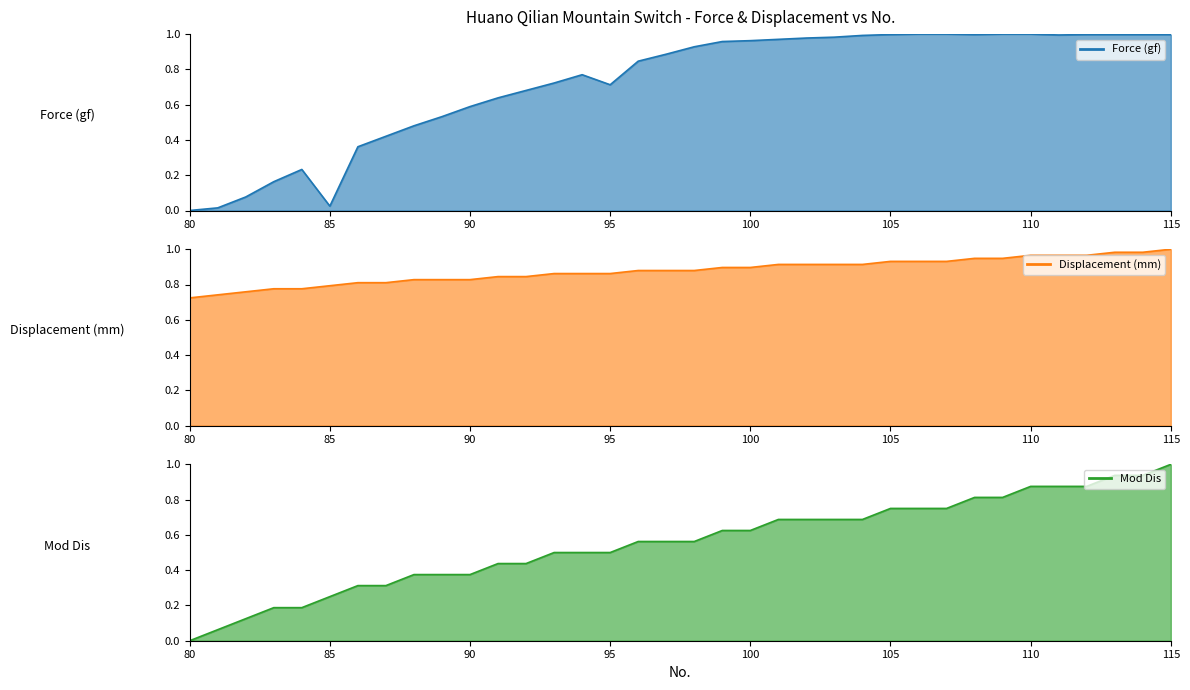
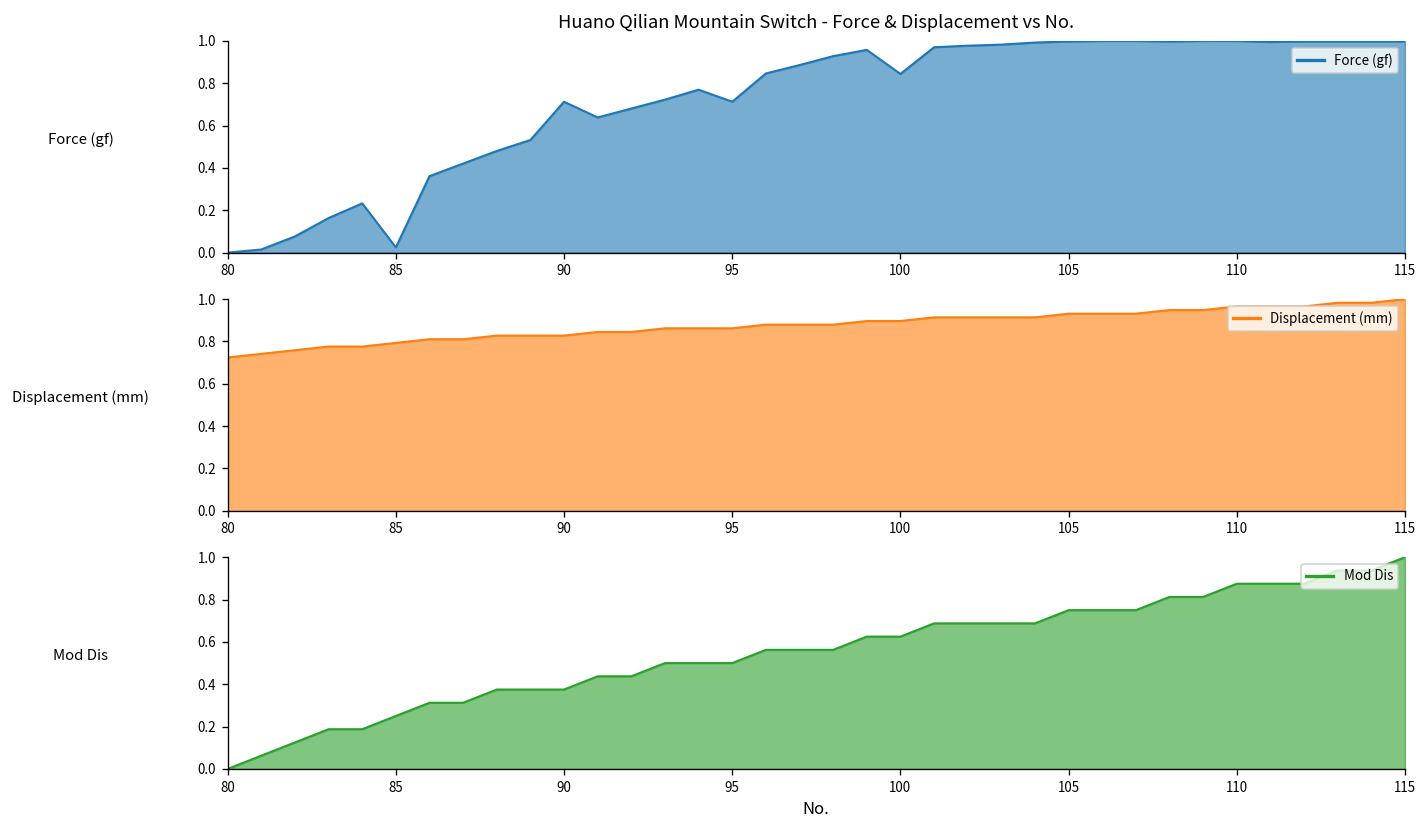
Huano Qilian Mountain Switch - Force & Displacement vs No., 90: 0.59 -> 0.71
Huano Qilian Mountain Switch - Force & Displacement vs No., 100: 0.96 -> 0.84
